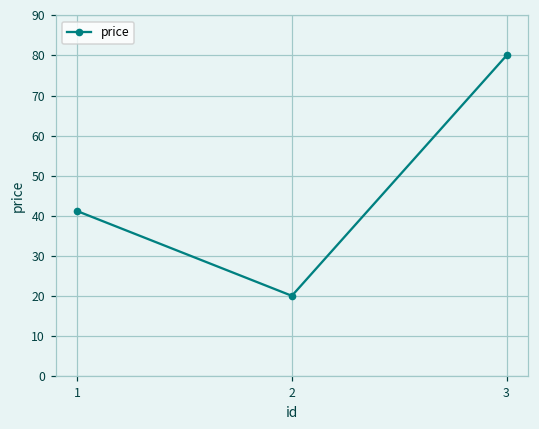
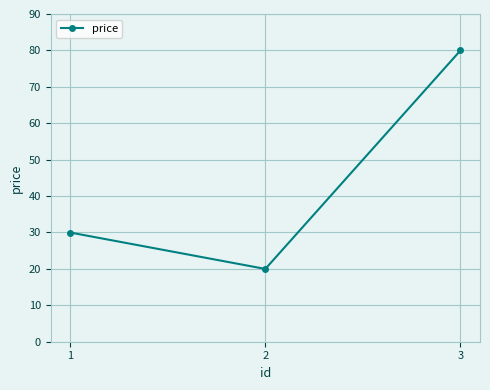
1: 41 -> 30
